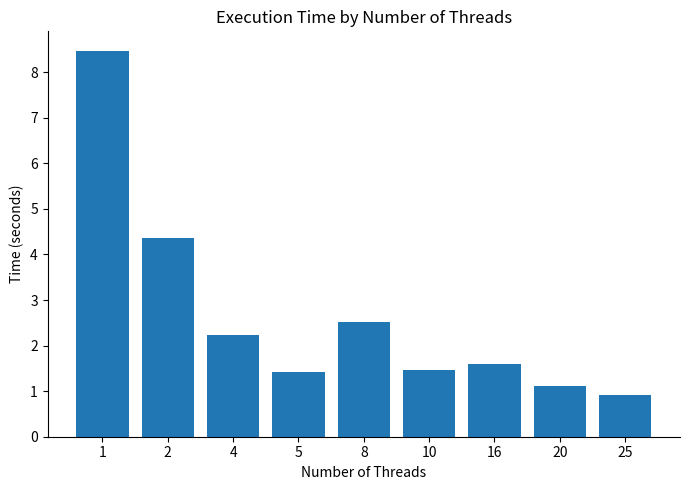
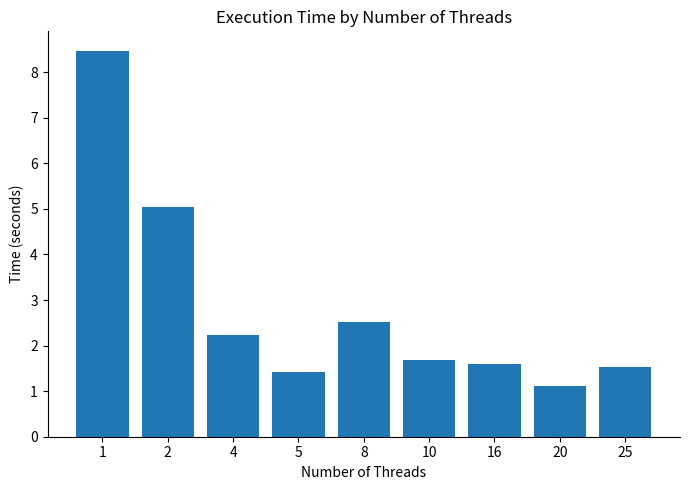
2: 4.4 -> 5.0
10: 1.5 -> 1.7
25: 0.9 -> 1.5
